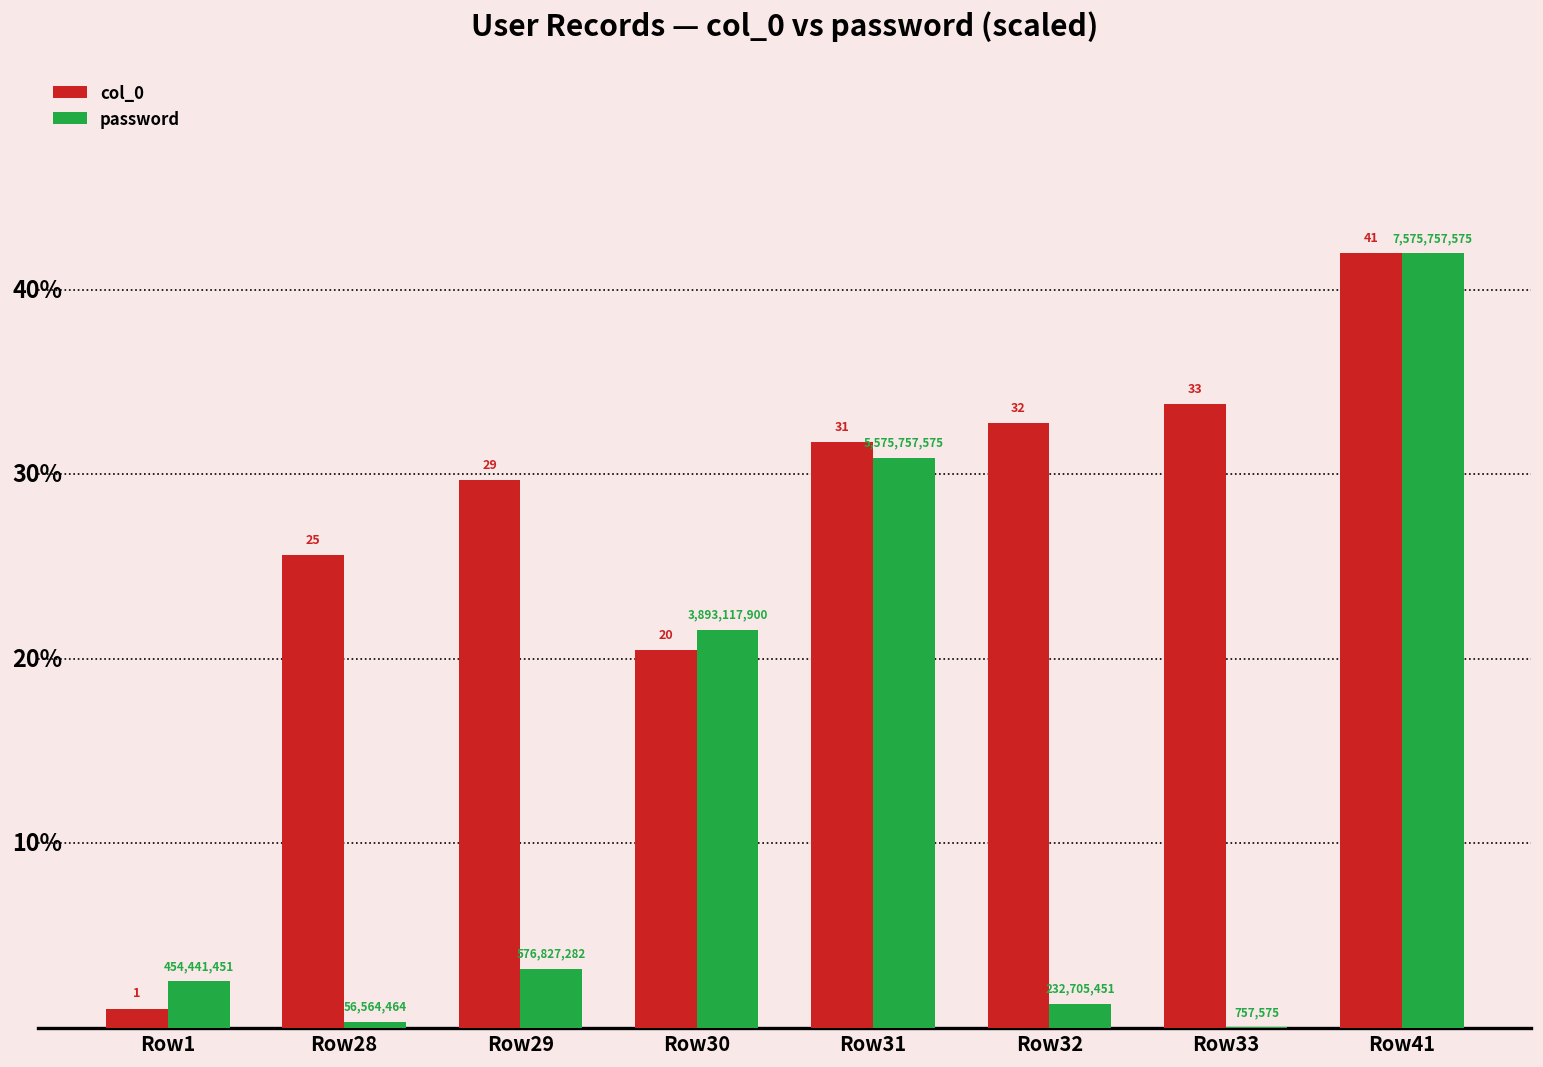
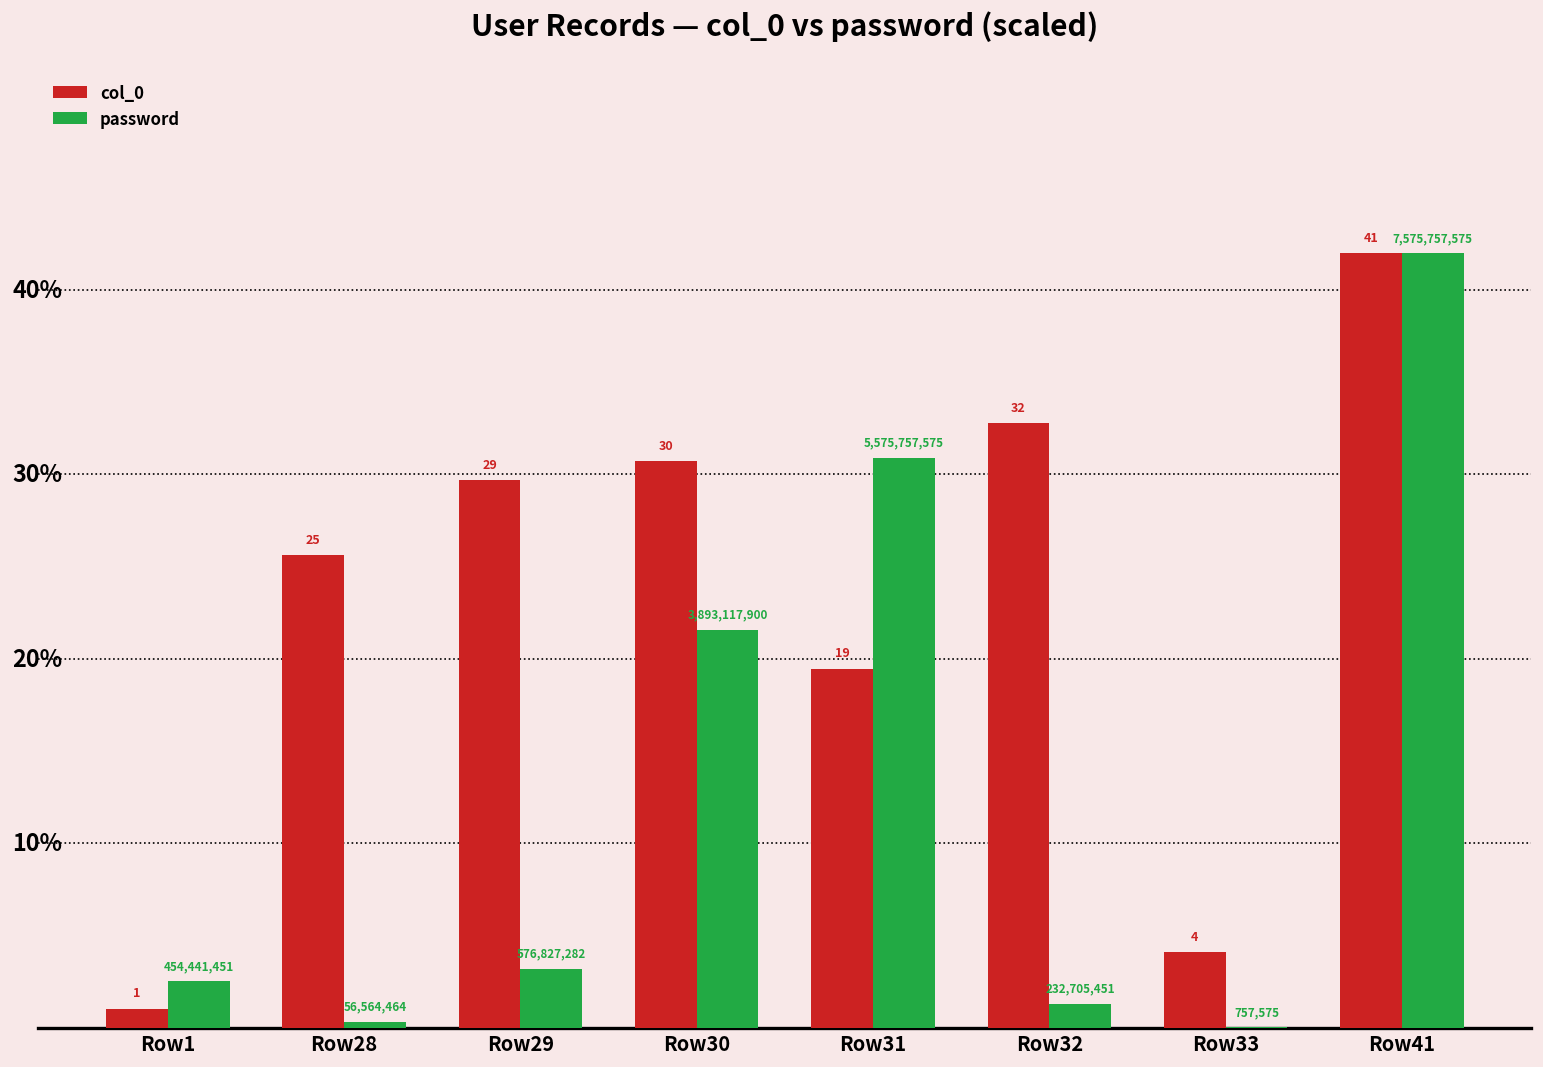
col_0, Row30: 20 -> 30
col_0, Row31: 31 -> 19
col_0, Row33: 33 -> 4
